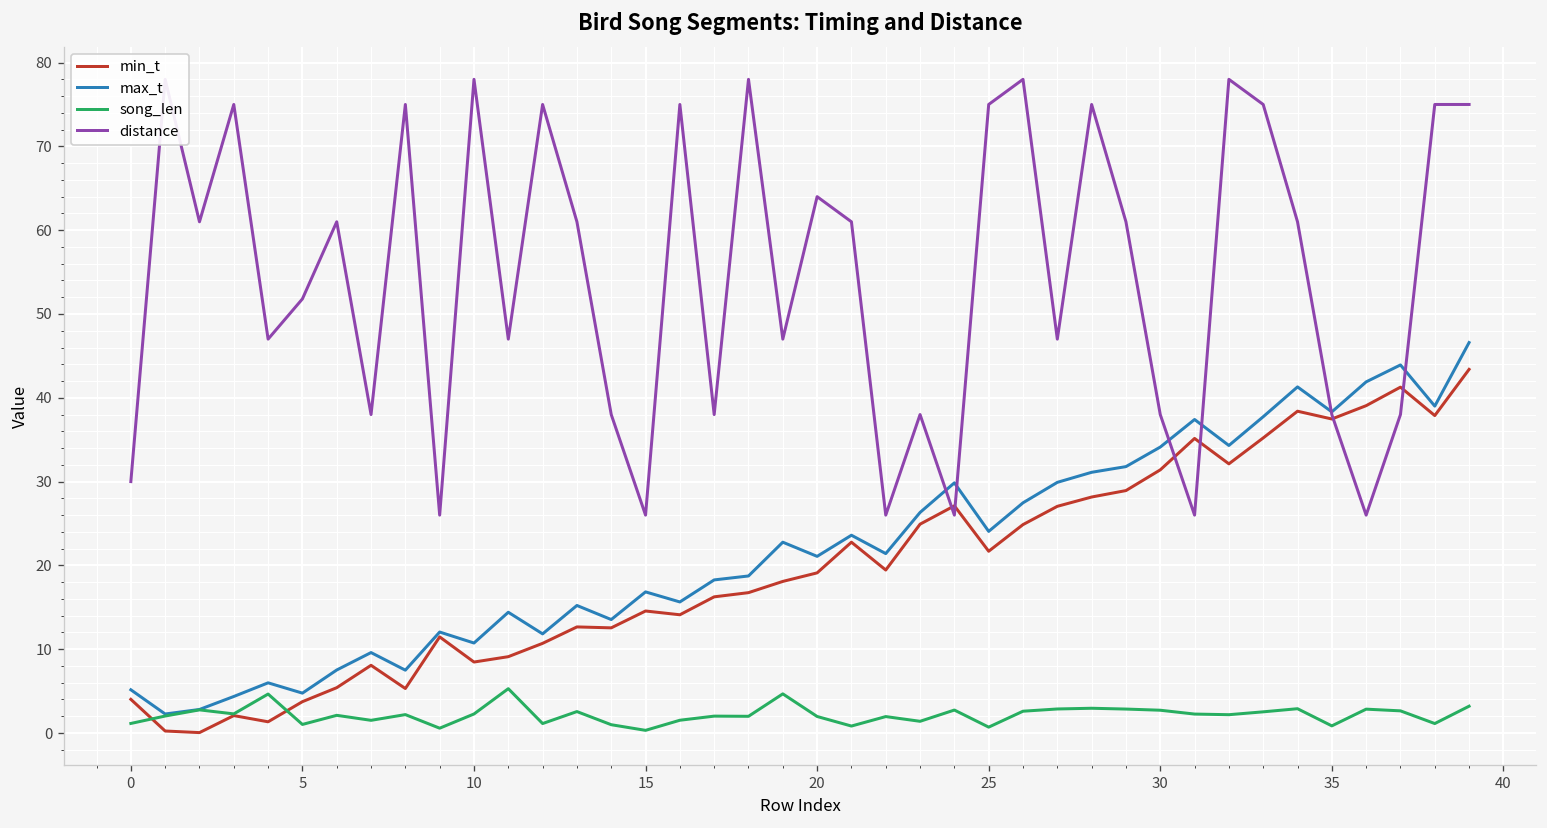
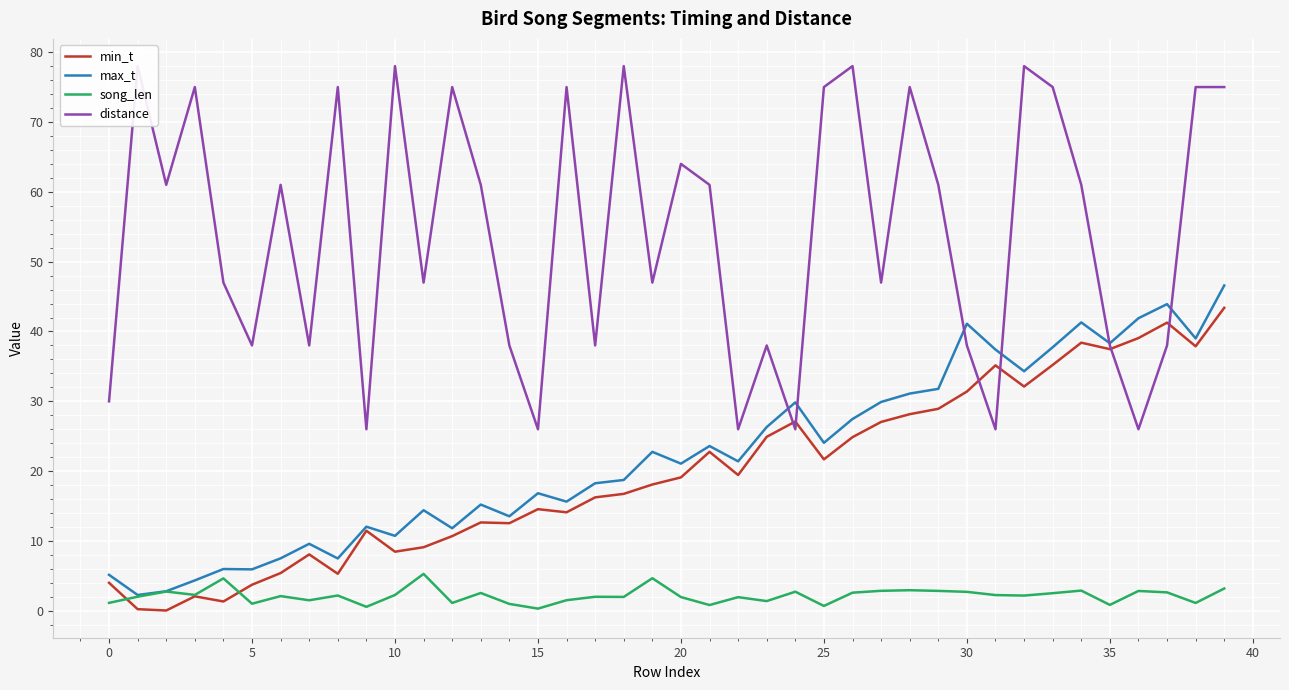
max_t, 5: 5 -> 6
distance, 5: 52 -> 38
max_t, 30: 34 -> 41
